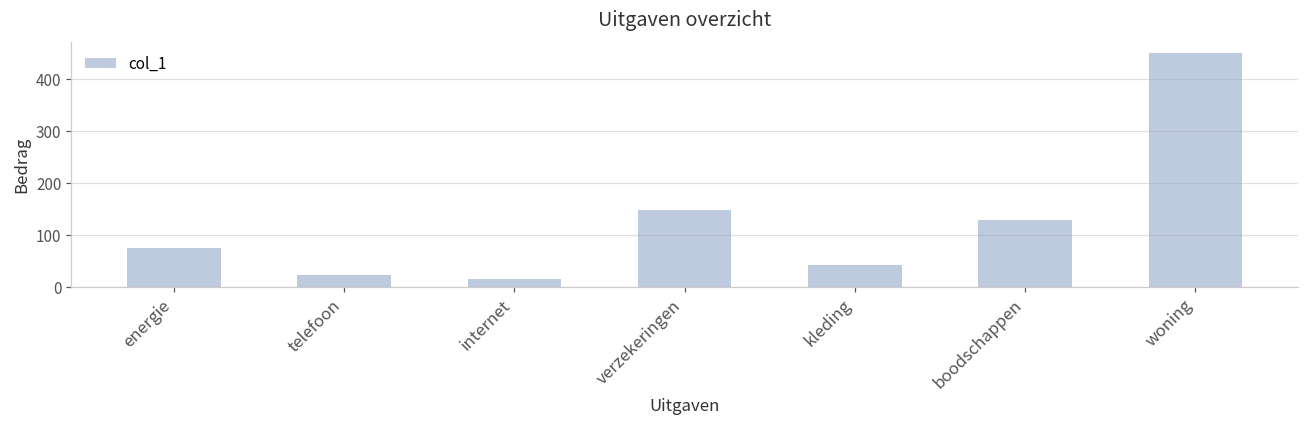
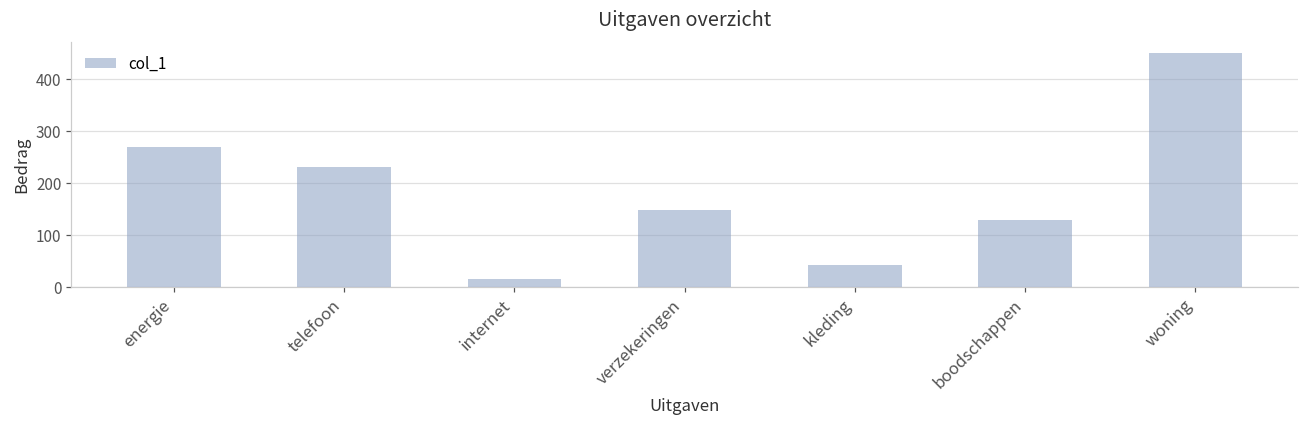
energie: 80 -> 270
telefoon: 20 -> 230
